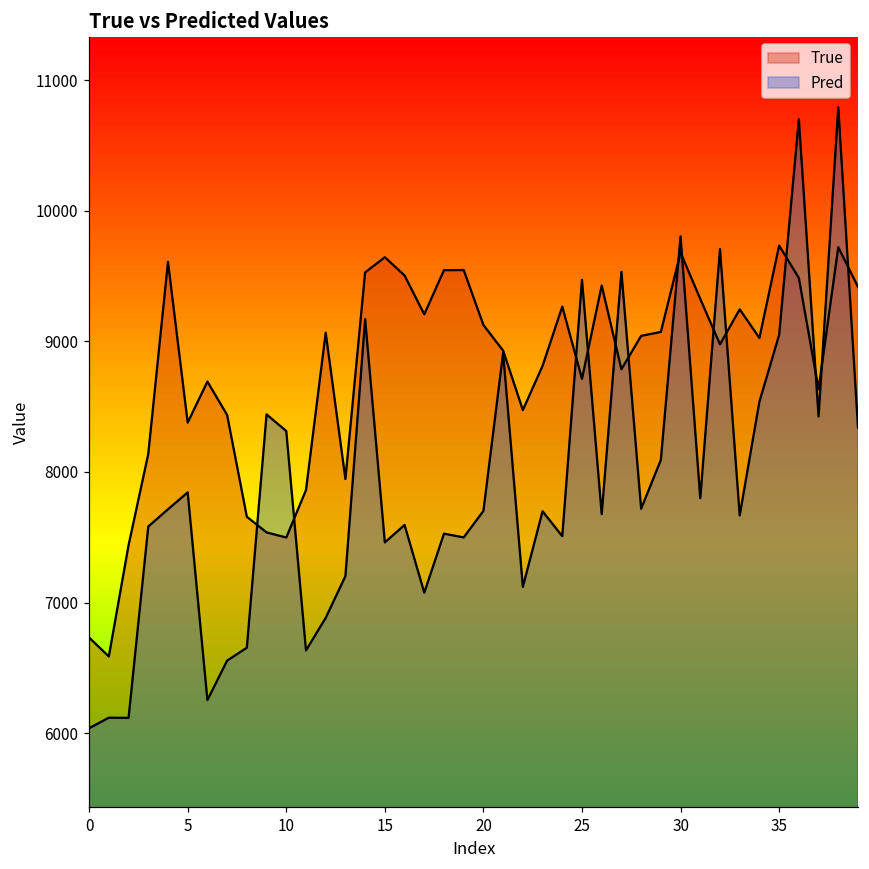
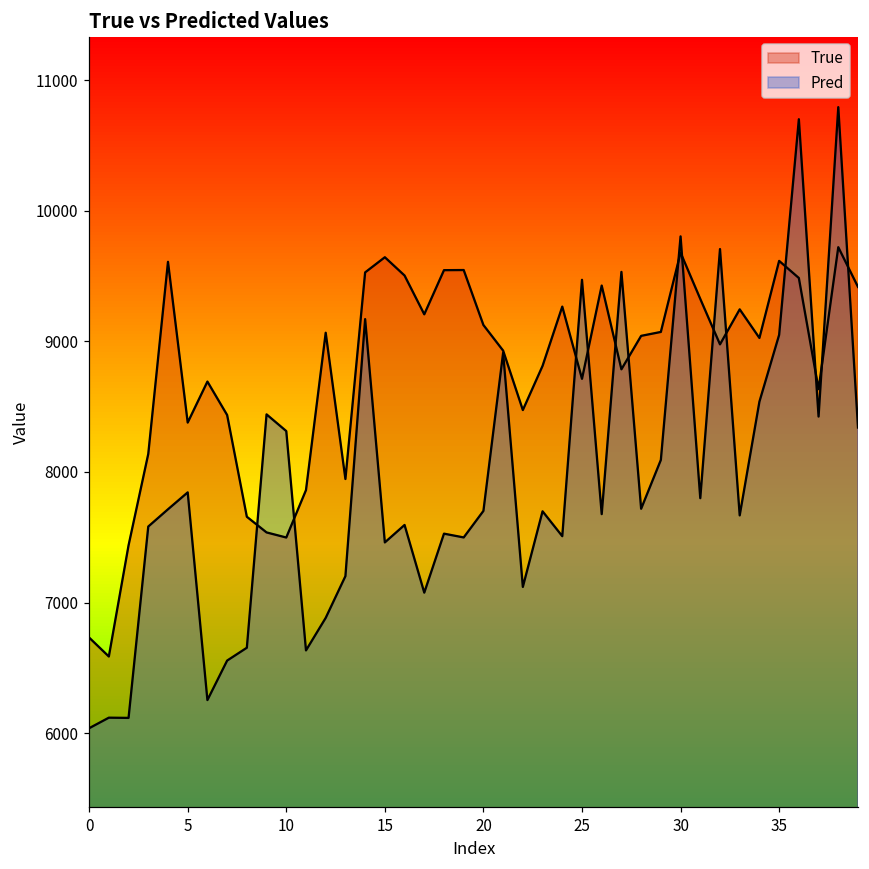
True, 35: 9730 -> 9620
